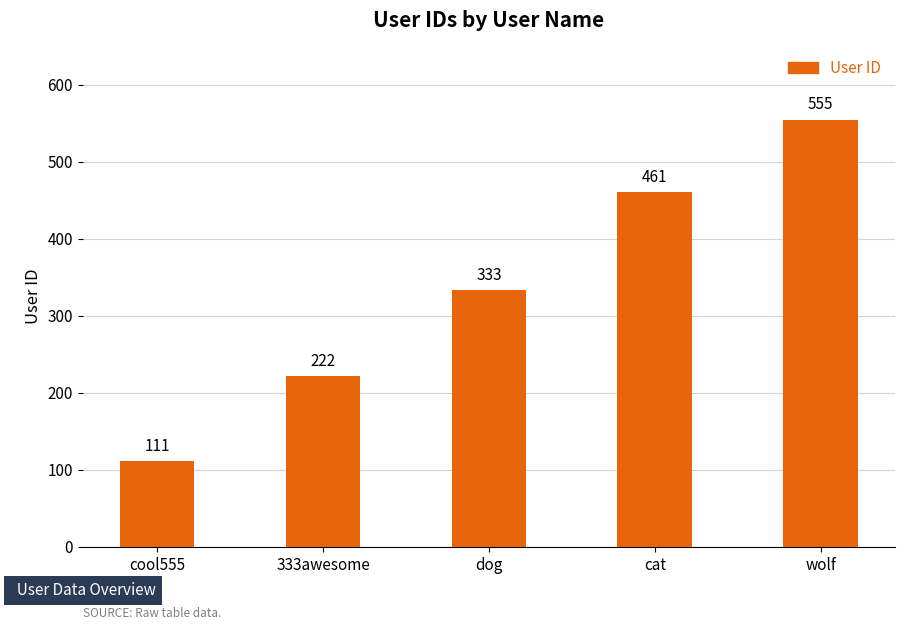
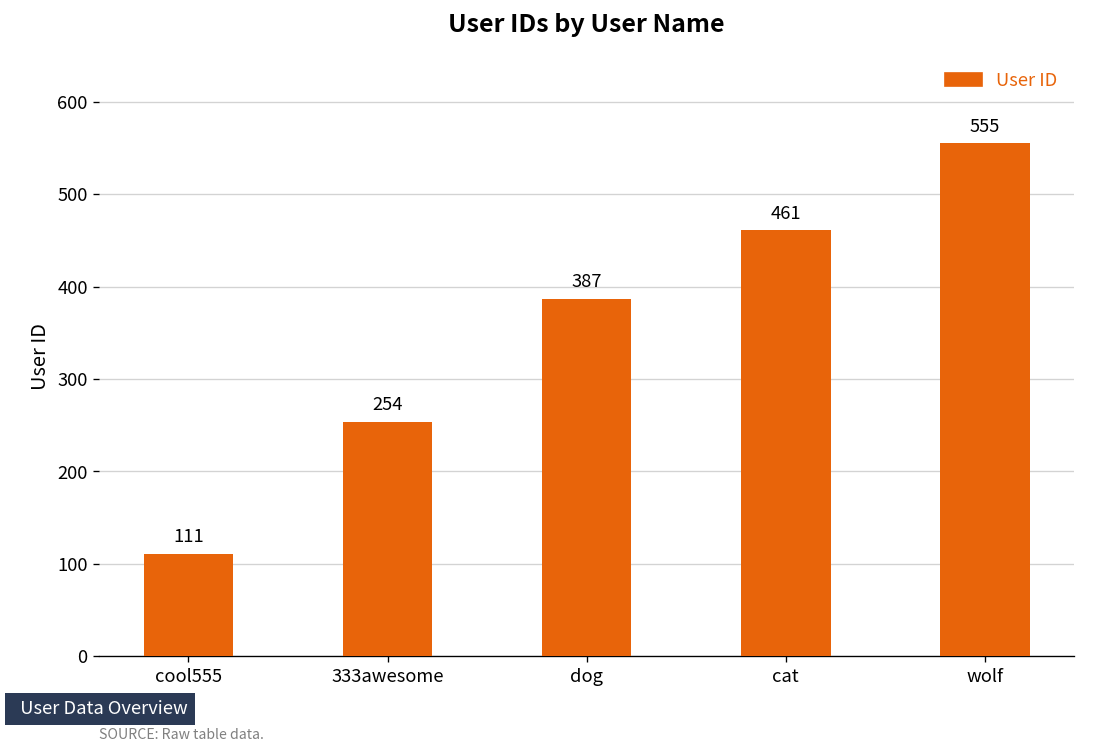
333awesome: 222 -> 254
dog: 333 -> 387
